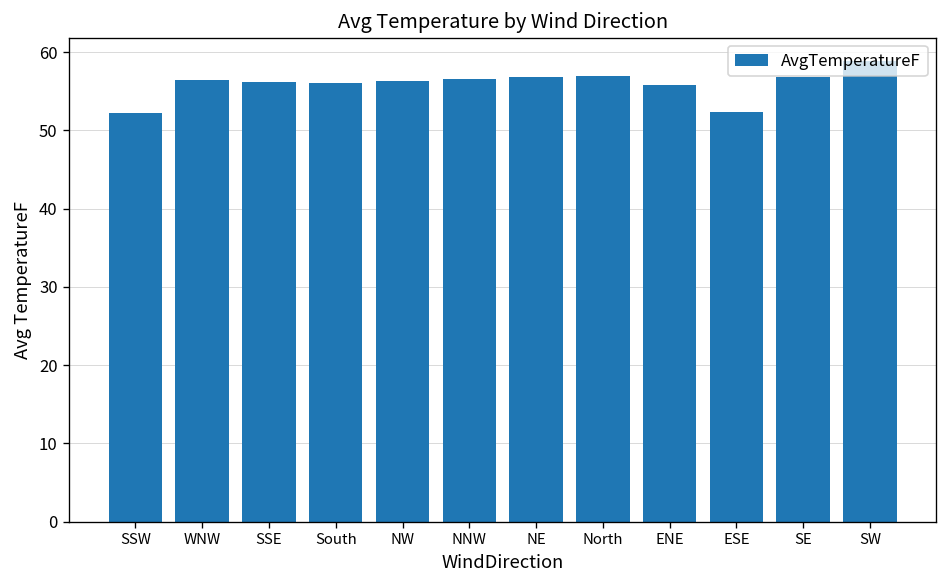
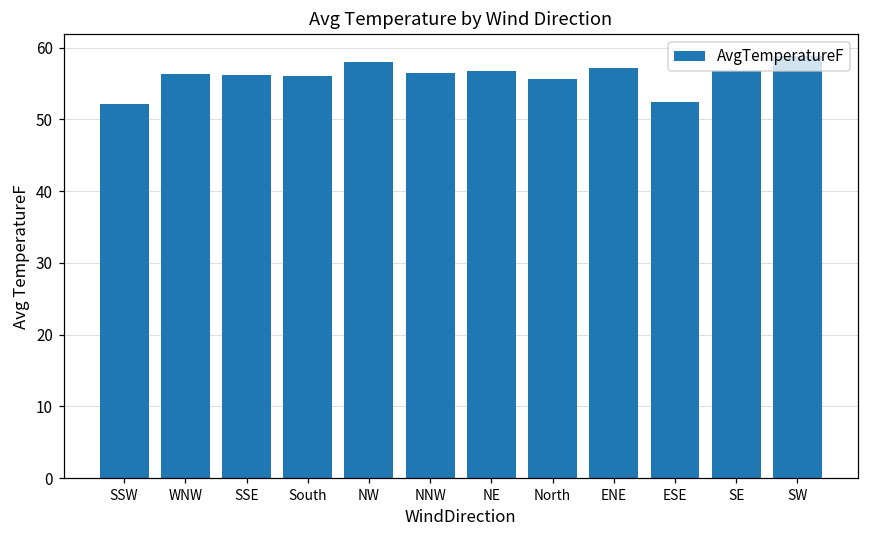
NW: 56 -> 58
North: 57 -> 56
ENE: 56 -> 57
